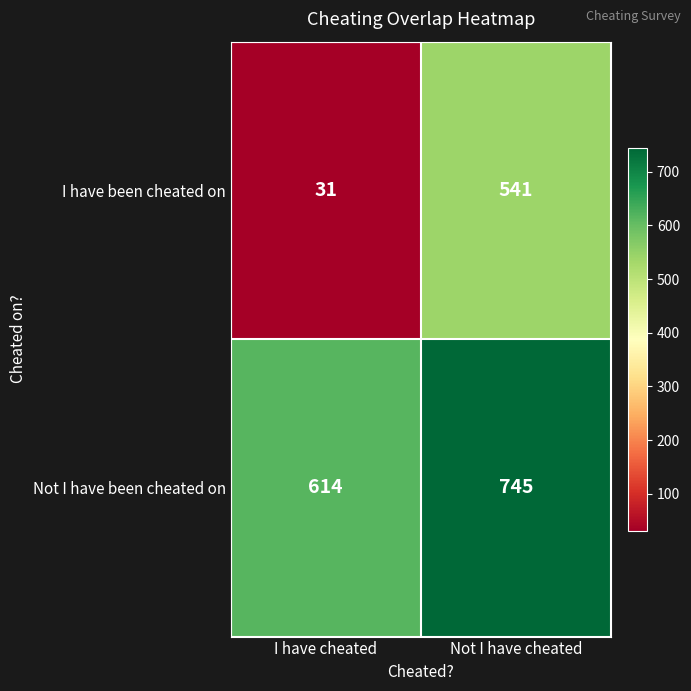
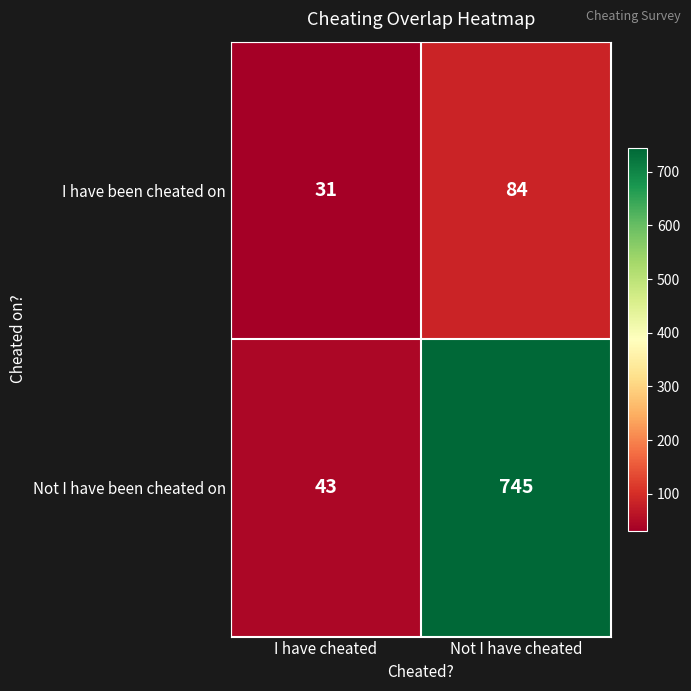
I have been cheated on, Not I have cheated: 541 -> 84
Not I have been cheated on, I have cheated: 614 -> 43
